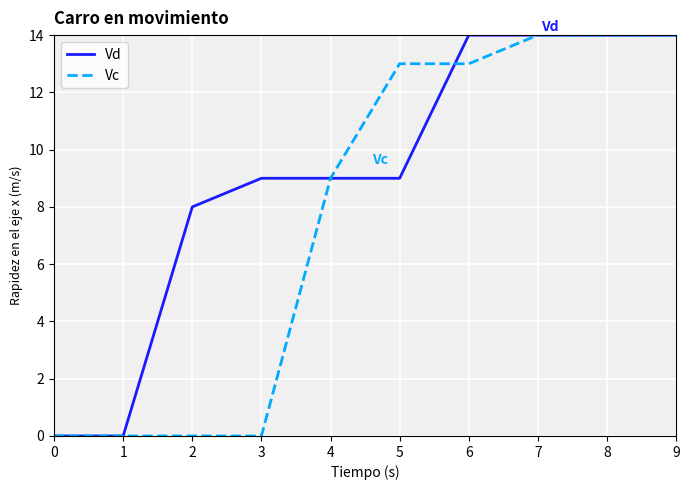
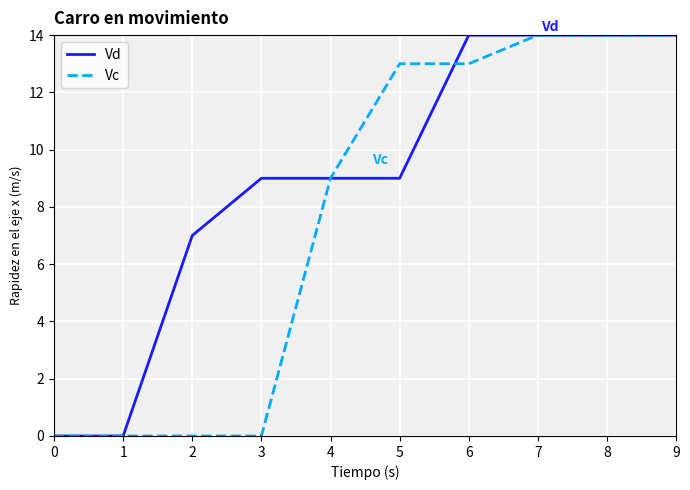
Vd, 2: 8 -> 7
